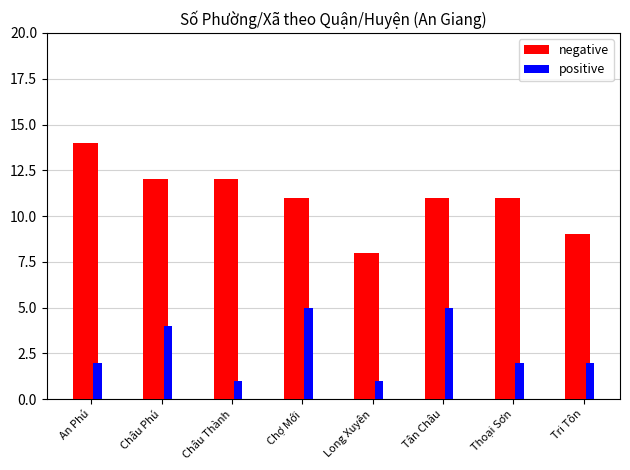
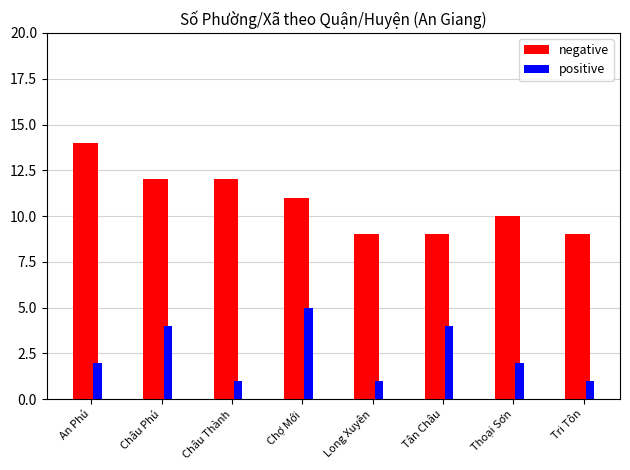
negative, Long Xuyên: 8 -> 9
negative, Tân Châu: 11 -> 9
positive, Tân Châu: 5 -> 4
negative, Thoại Sơn: 11 -> 10
positive, Tri Tôn: 2 -> 1
